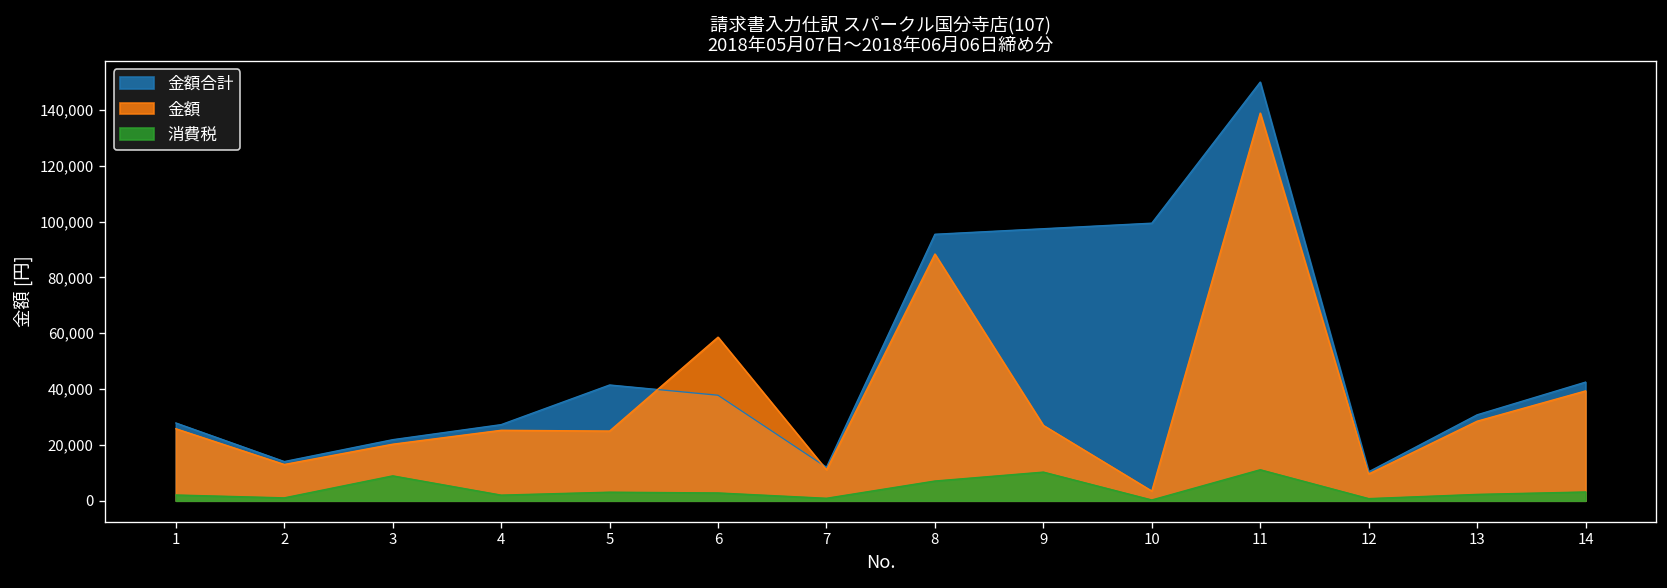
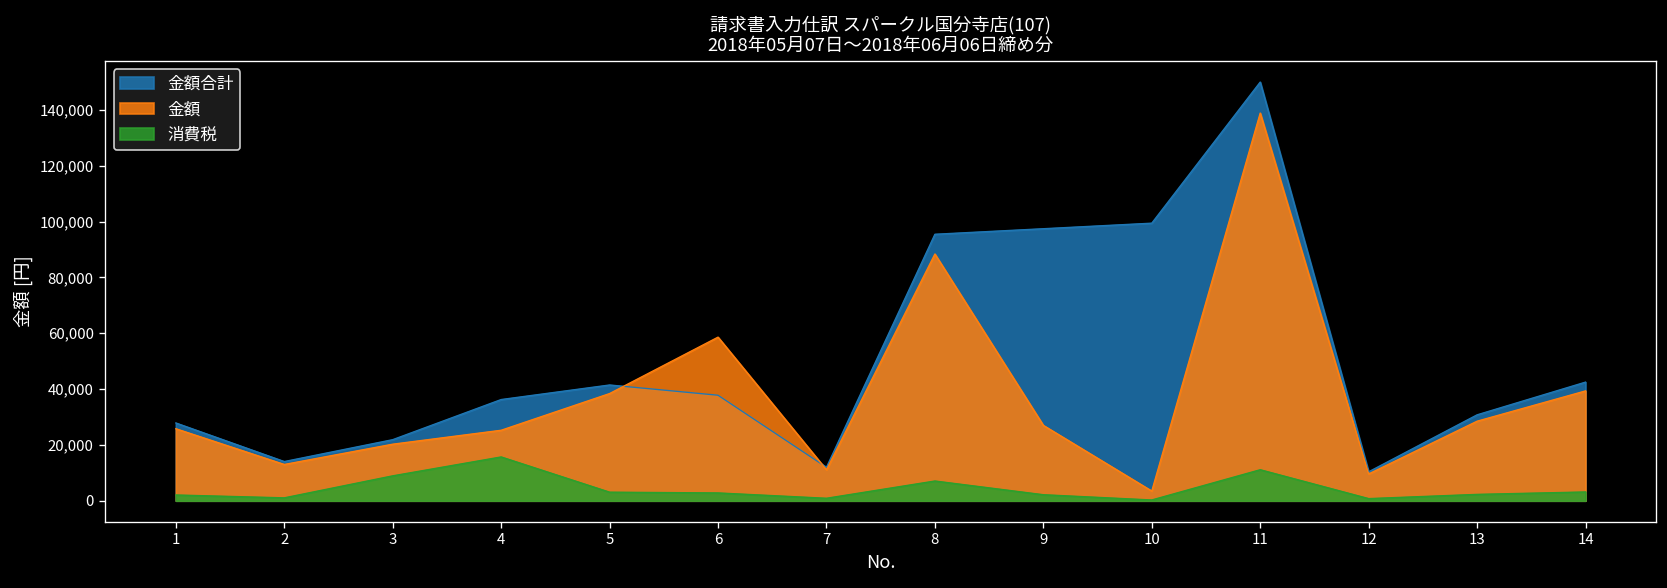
金額合計, 4: 27,000 -> 36,000
消費税, 4: 2,000 -> 16,000
金額, 5: 25,000 -> 38,000
消費税, 9: 10,000 -> 2,000
